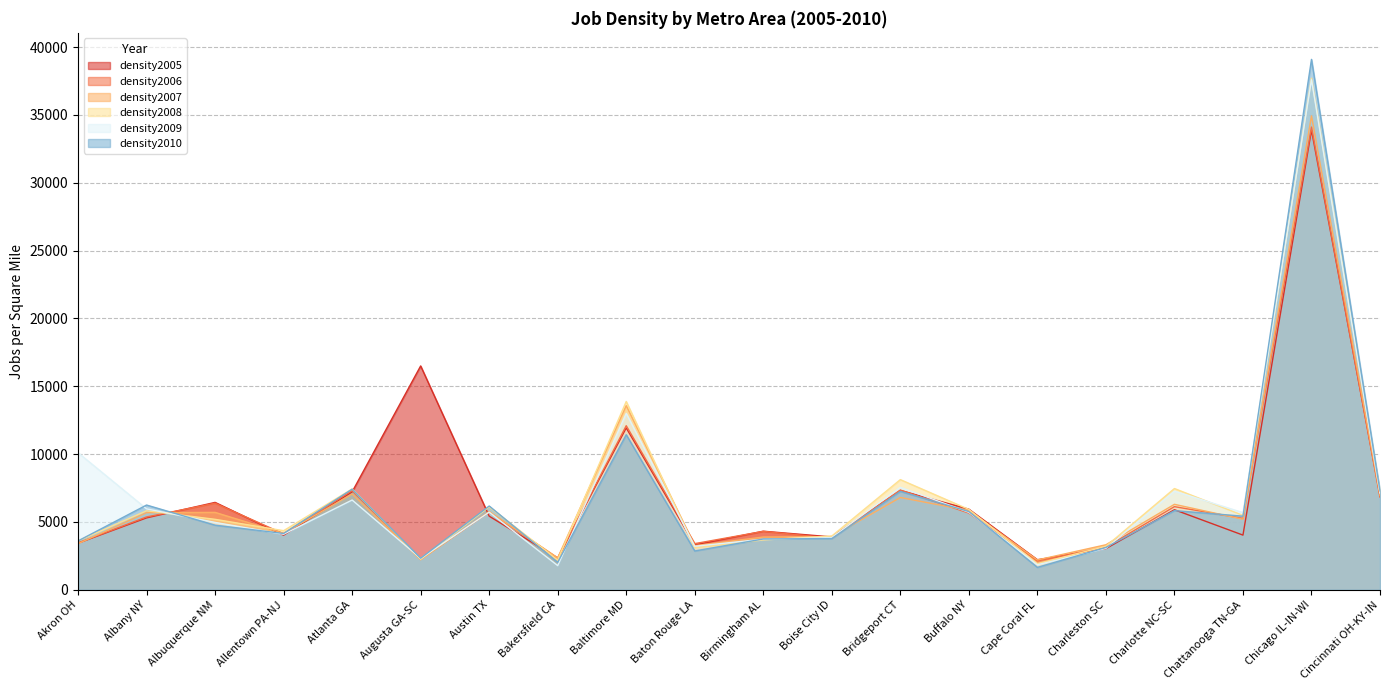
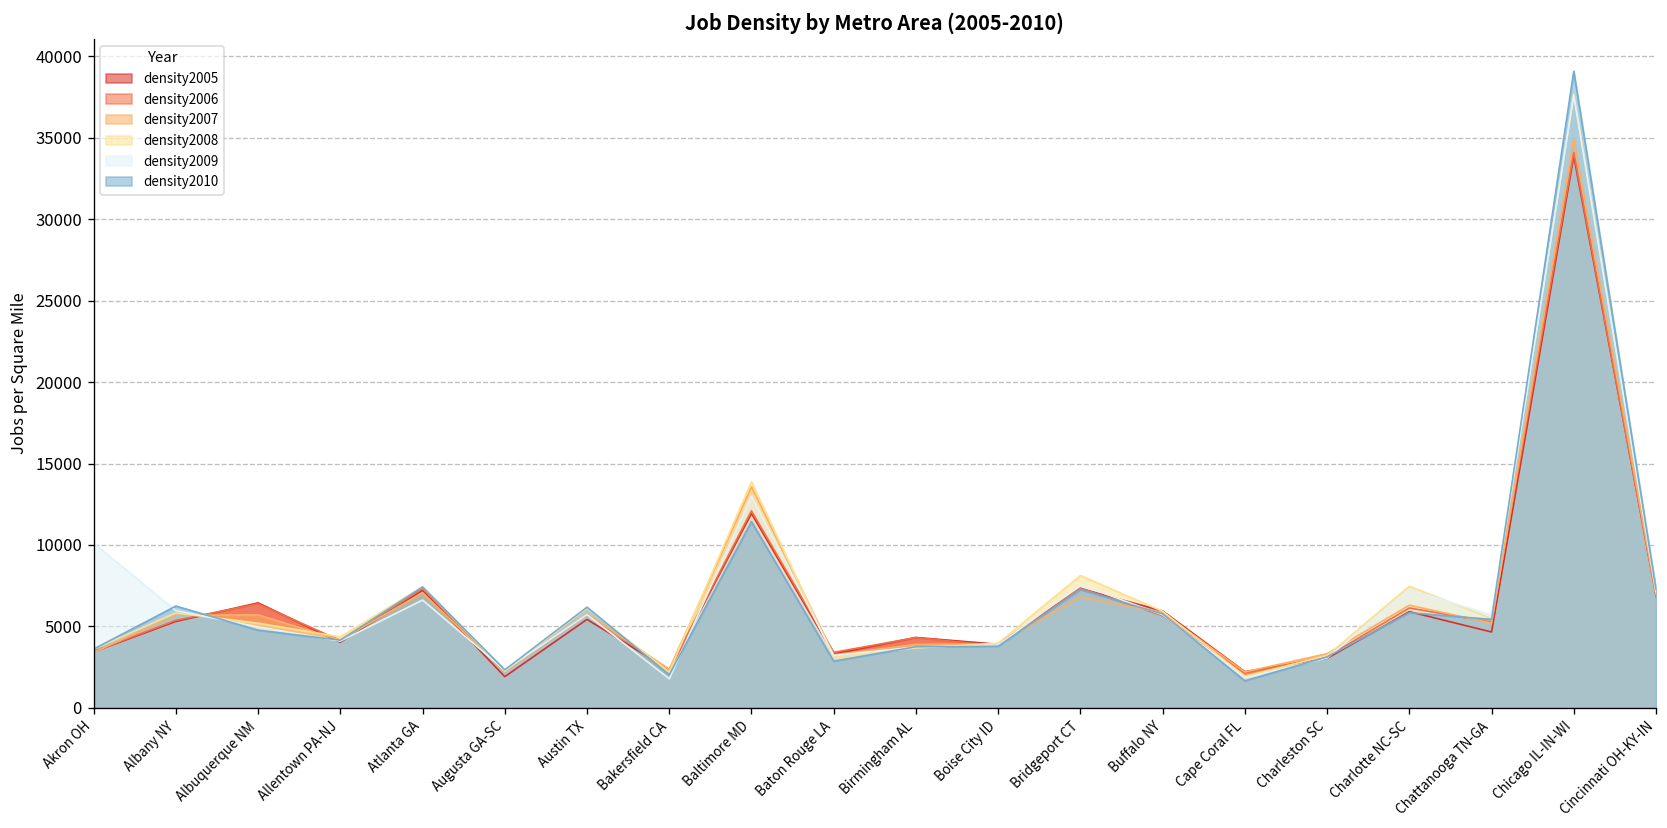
density2005, Augusta GA-SC: 16500 -> 1900
density2005, Chattanooga TN-GA: 4000 -> 4700
